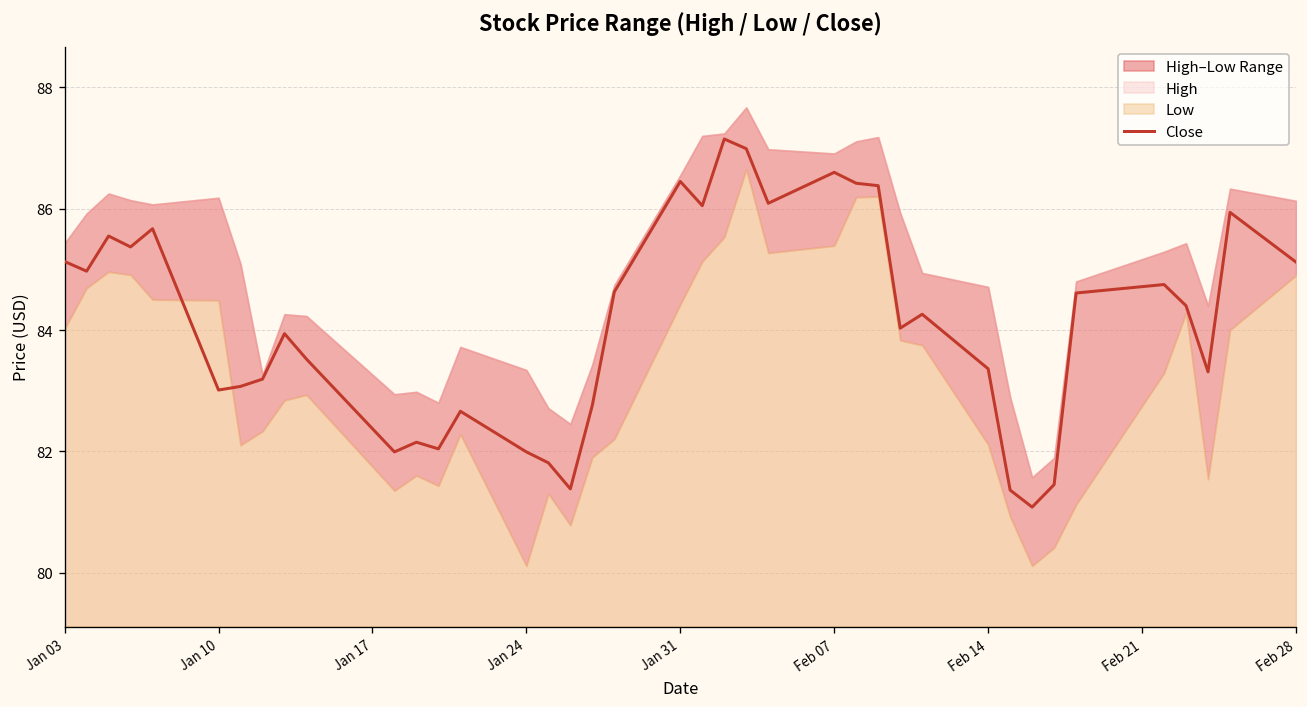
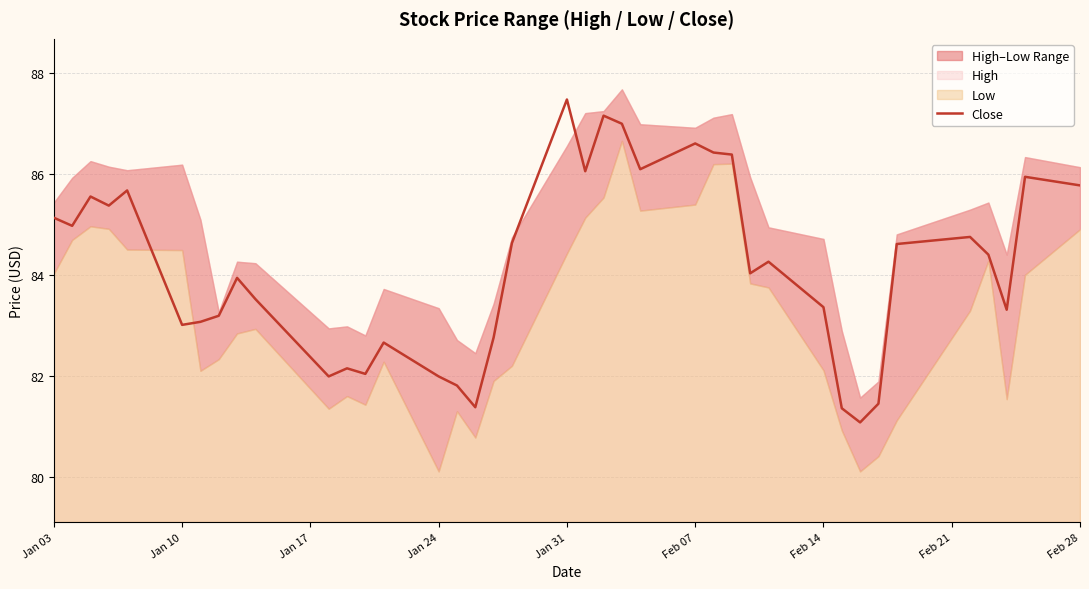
Close, Jan 31: 86.5 -> 87.5
Close, Feb 28: 85.1 -> 85.8
